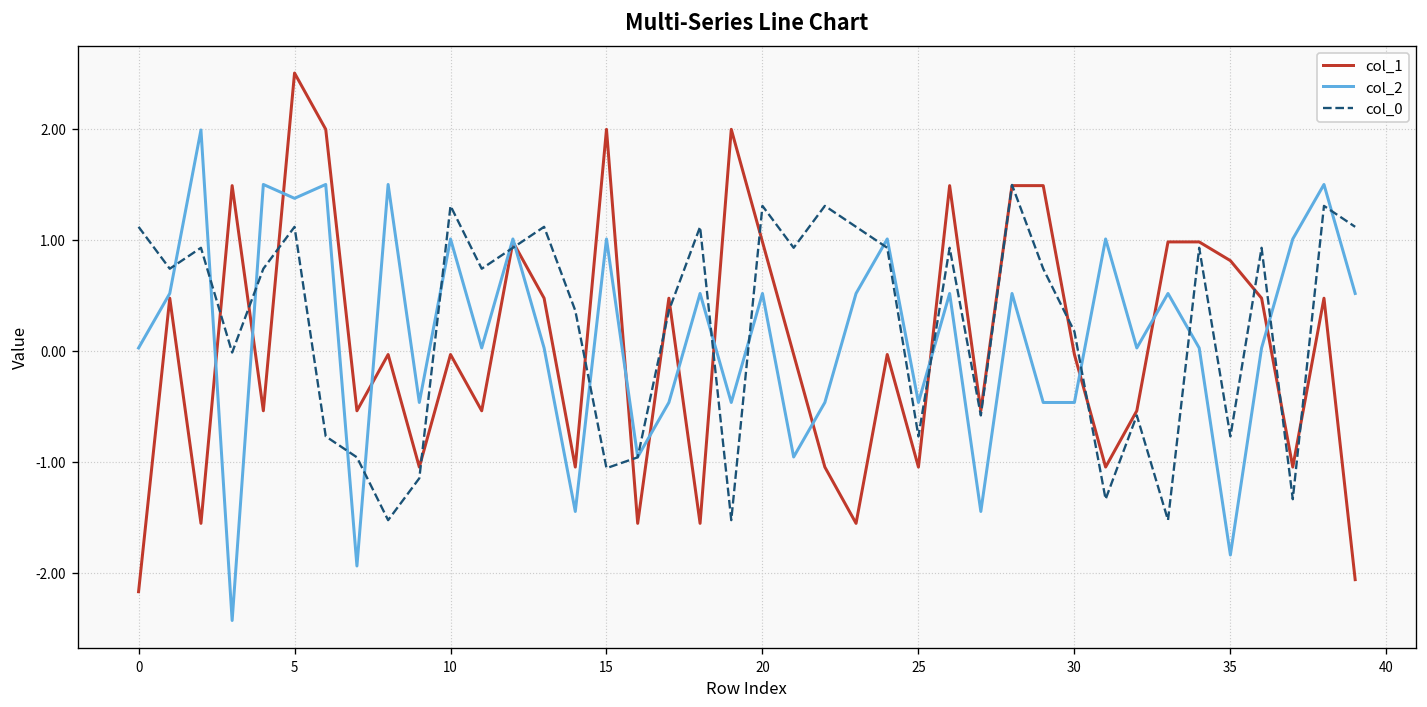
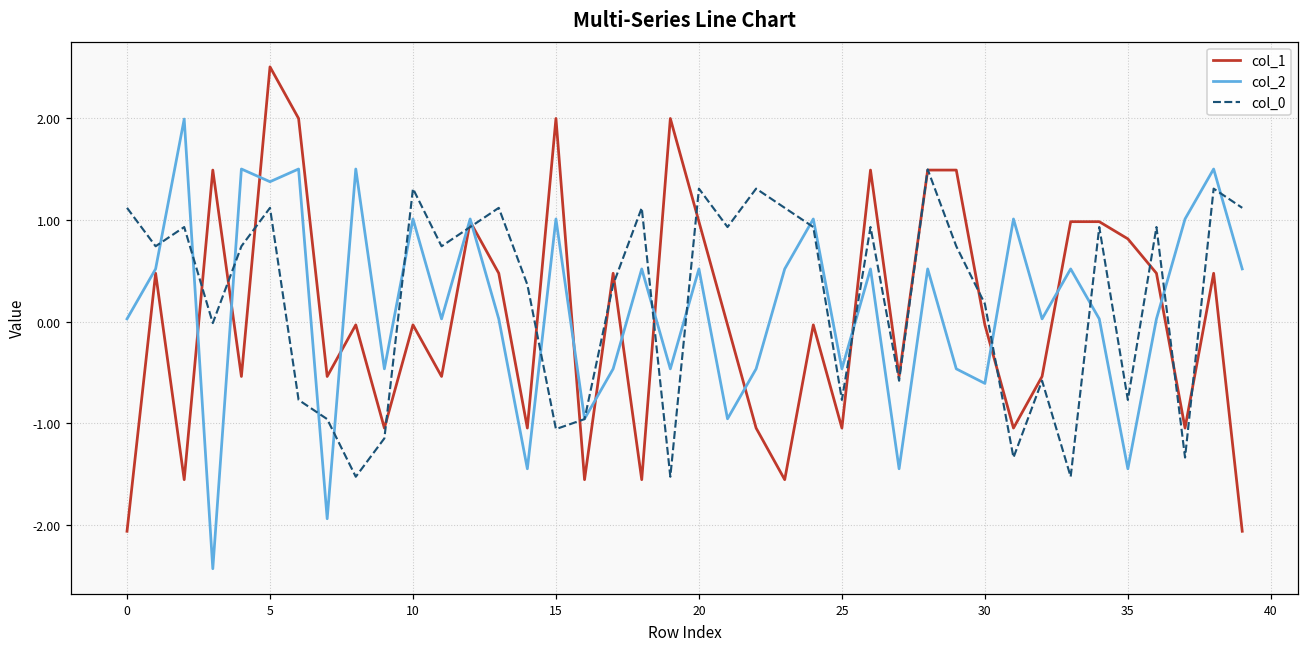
col_1, 0: -2.2 -> -2.1
col_2, 30: -0.5 -> -0.6
col_2, 35: -1.8 -> -1.4
